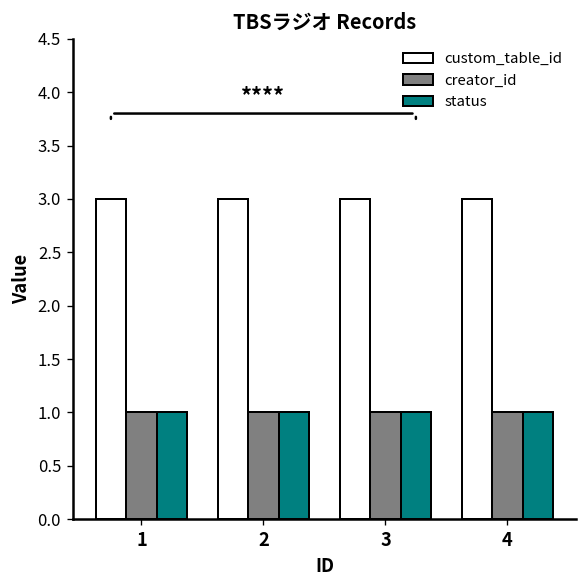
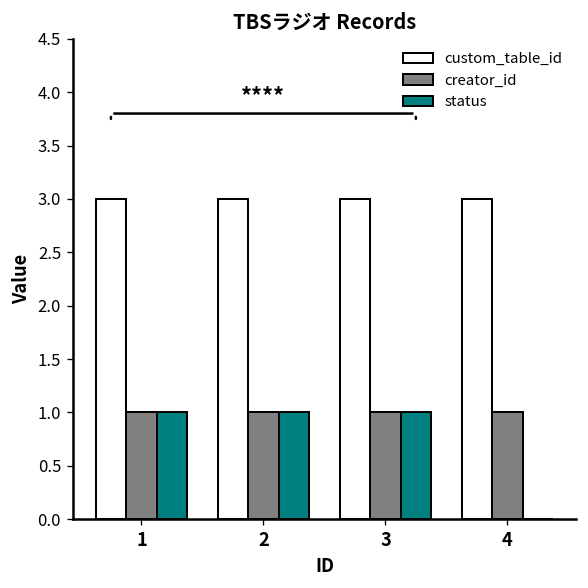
status, 4: 1 -> 0
